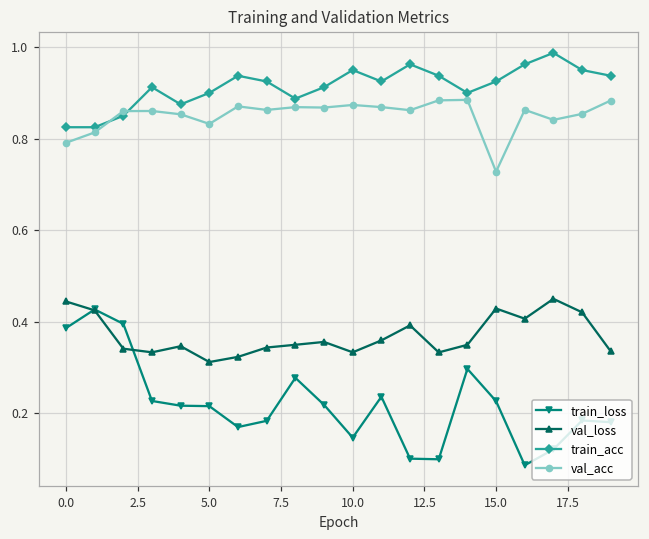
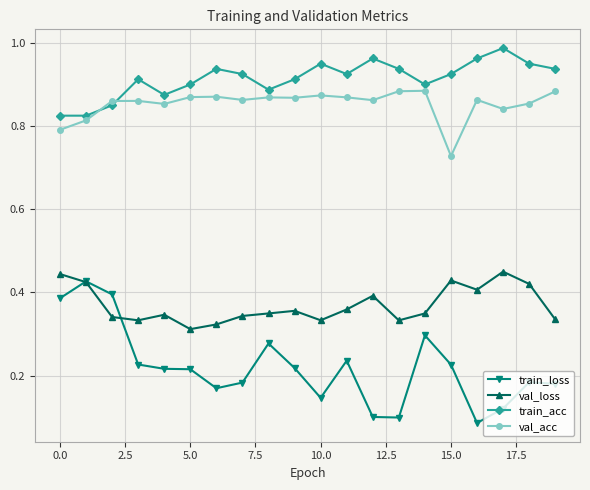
val_acc, 5.0: 0.83 -> 0.87
